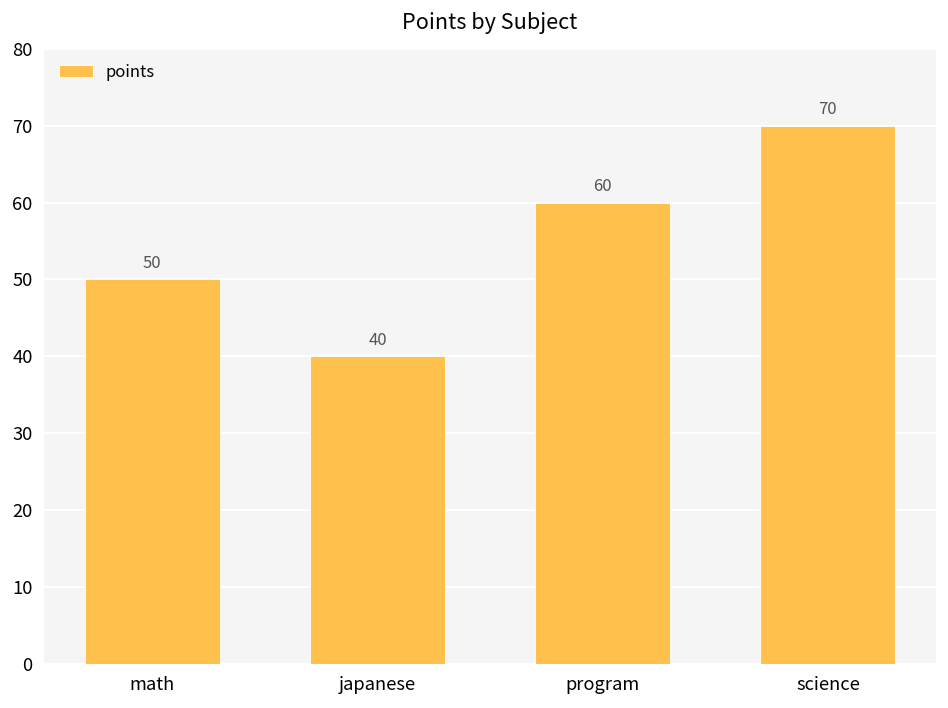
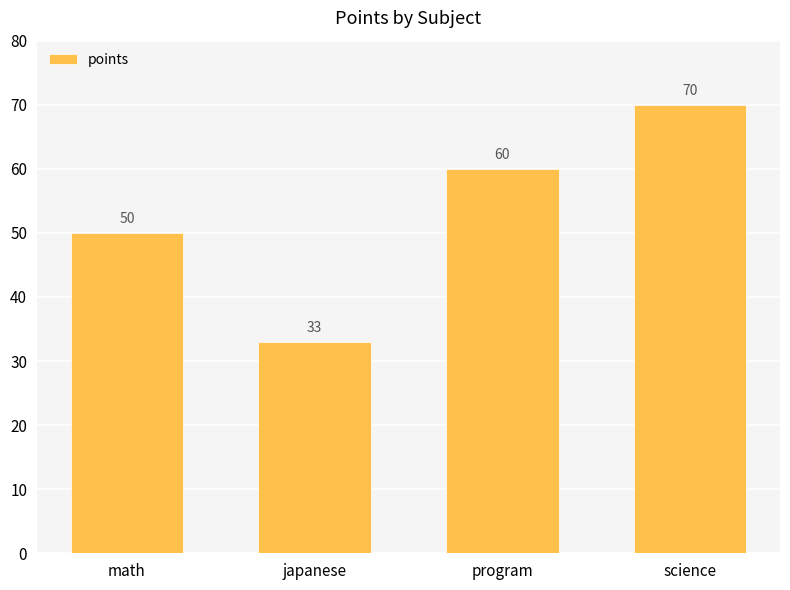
japanese: 40 -> 33
